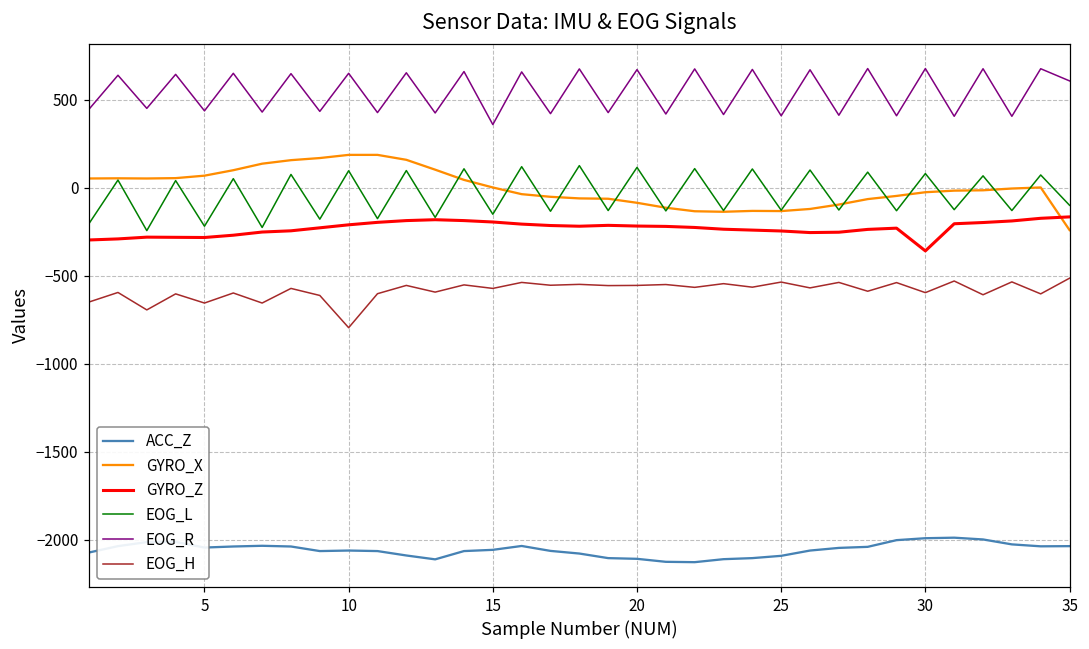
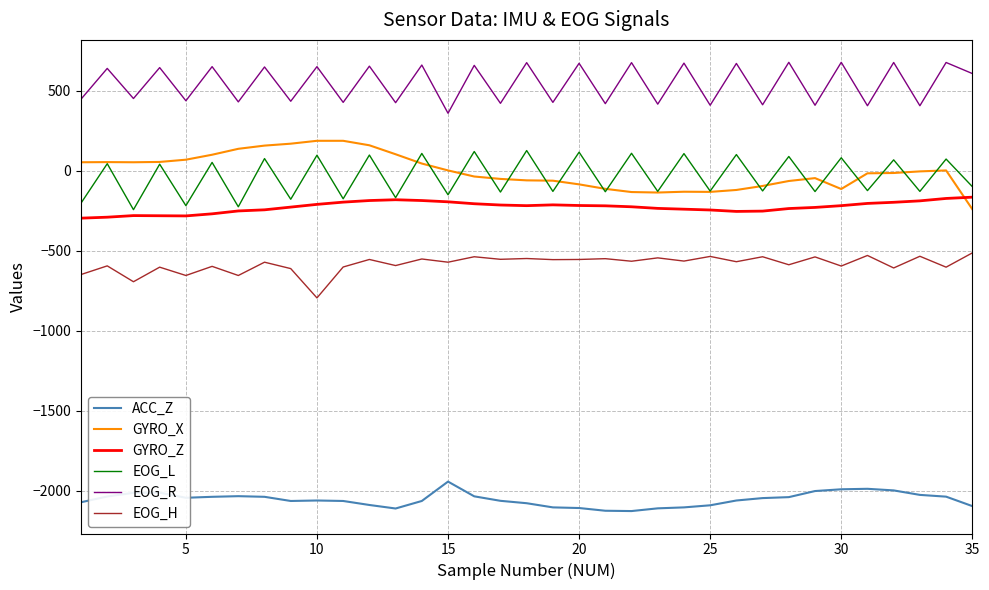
ACC_Z, 15: -2060 -> -1940
GYRO_X, 30: -30 -> -120
GYRO_Z, 30: -360 -> -220
ACC_Z, 35: -2040 -> -2100
